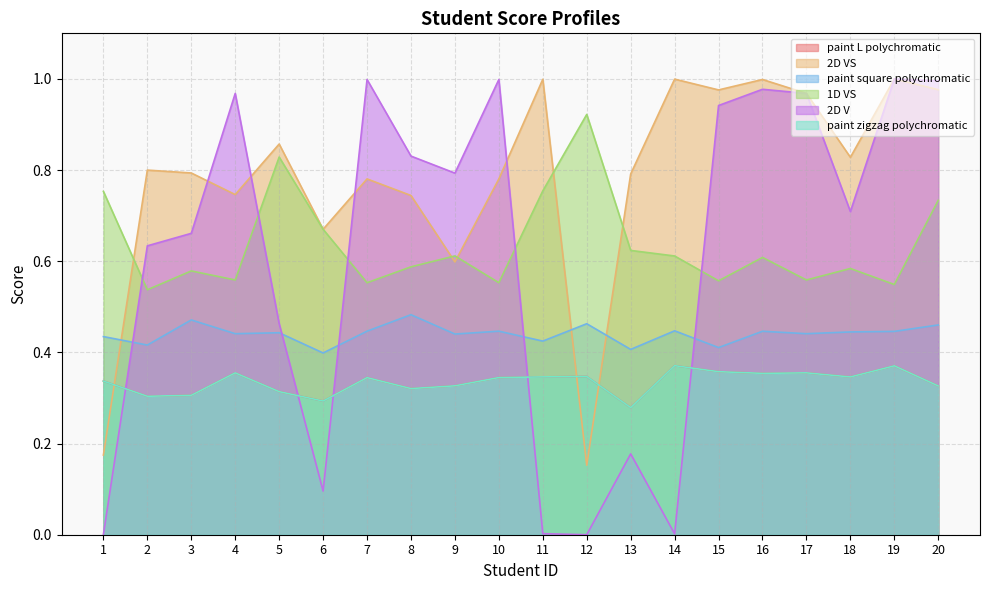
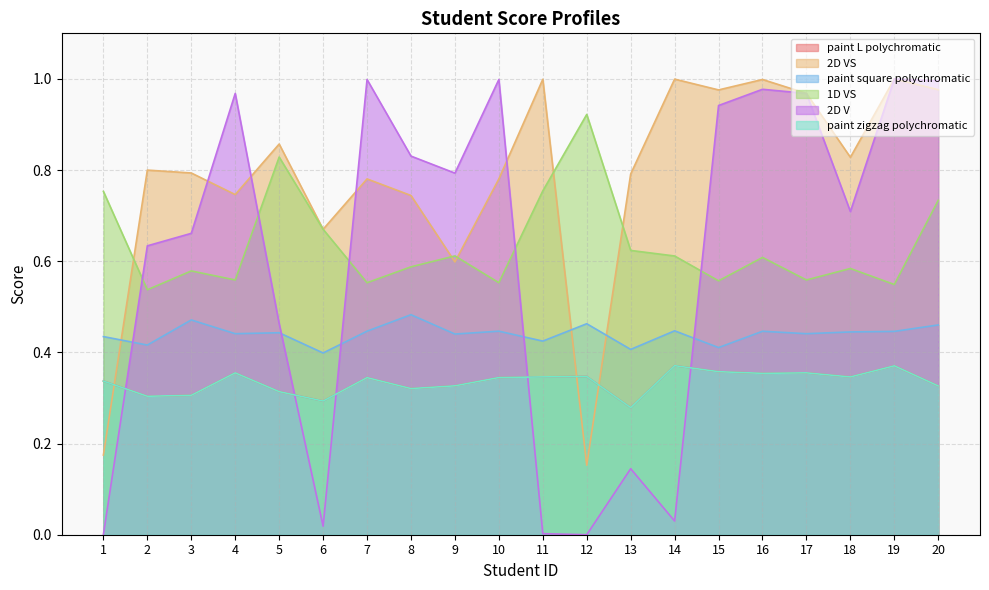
2D V, 6: 0.10 -> 0.02
2D V, 13: 0.18 -> 0.14
2D V, 14: 0.00 -> 0.03
